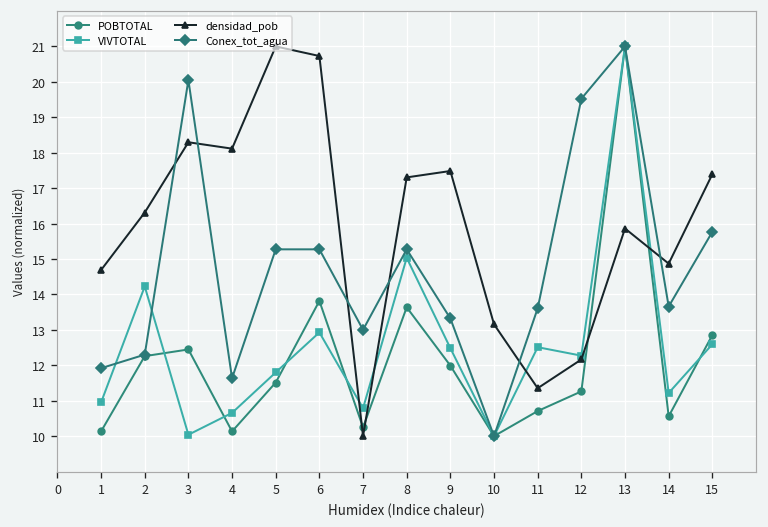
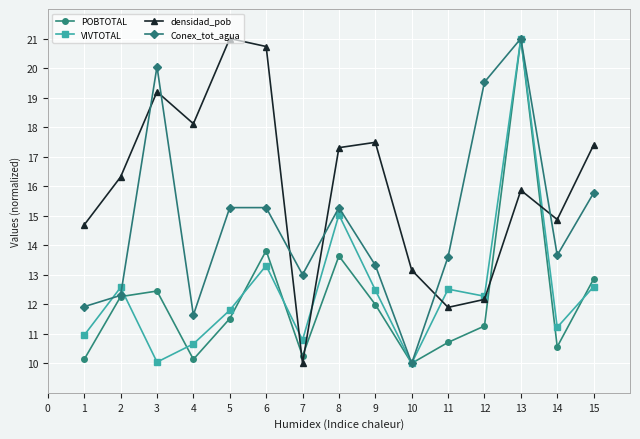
VIVTOTAL, 2: 14.2 -> 12.6
densidad_pob, 3: 18.3 -> 19.2
VIVTOTAL, 6: 12.9 -> 13.3
densidad_pob, 11: 11.4 -> 11.9
